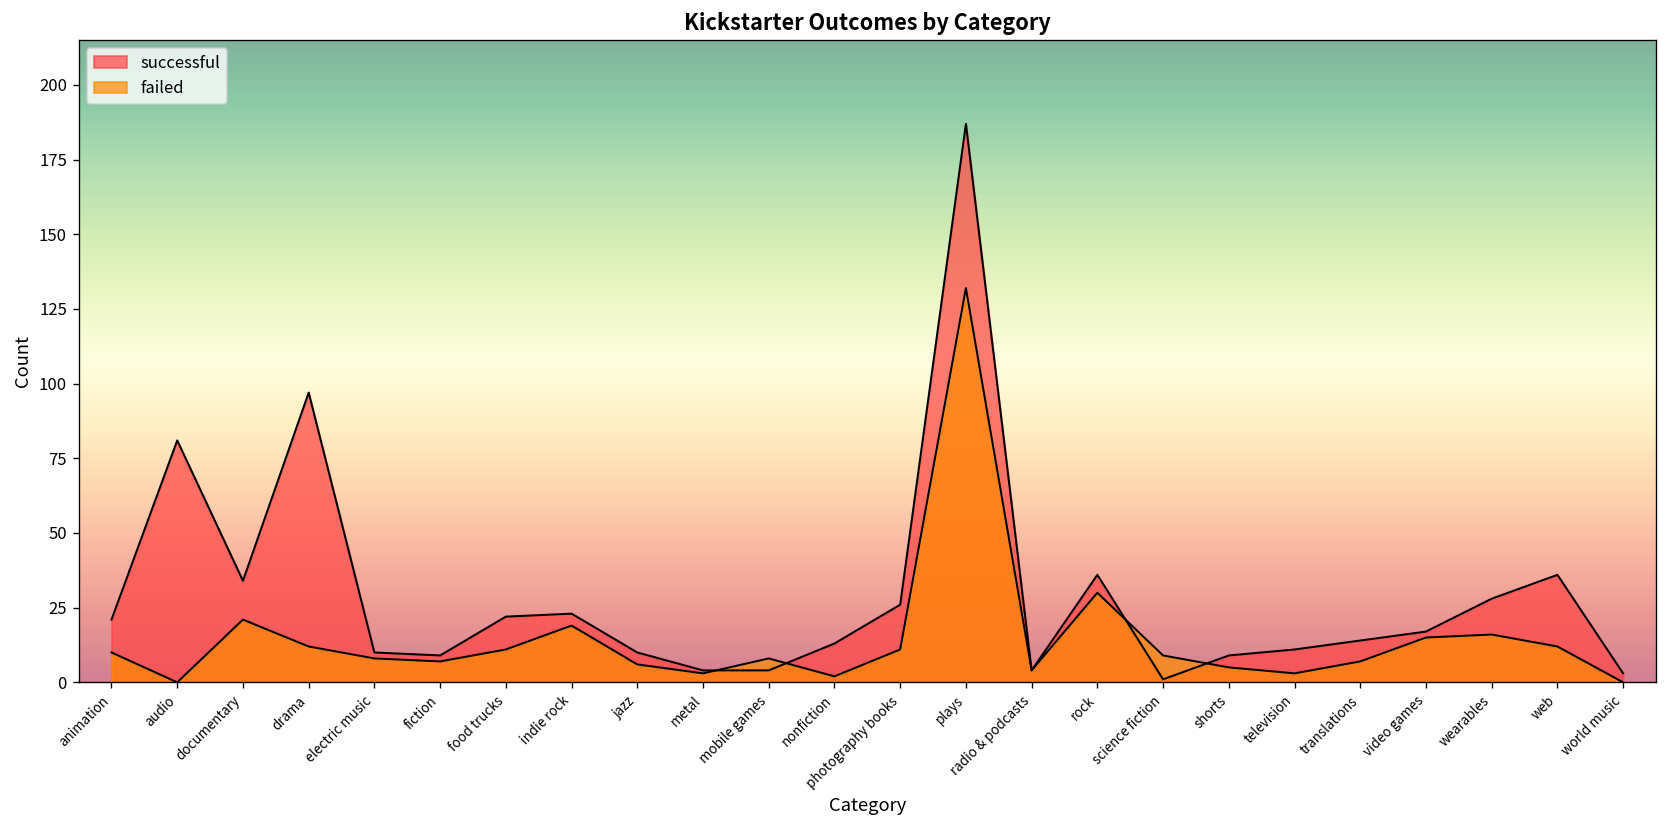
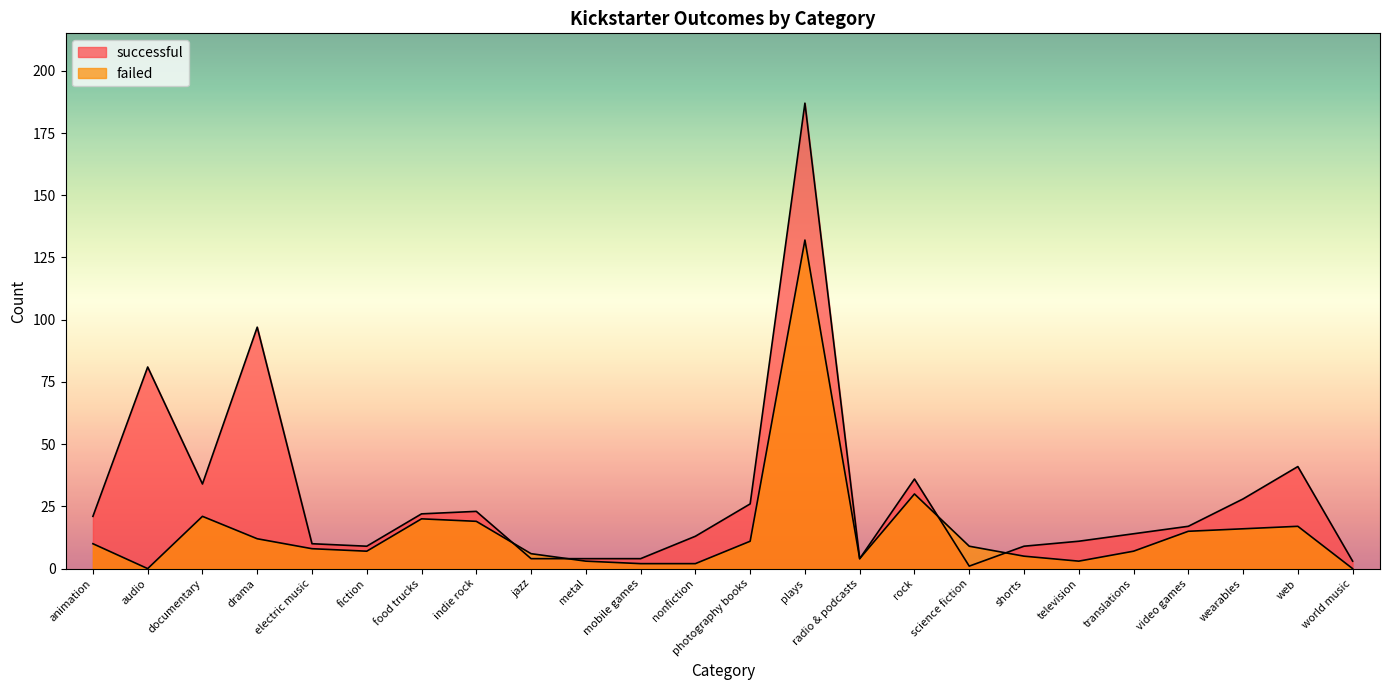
failed, food trucks: 11 -> 20
successful, jazz: 10 -> 4
failed, mobile games: 8 -> 2
successful, web: 36 -> 41
failed, web: 12 -> 17
